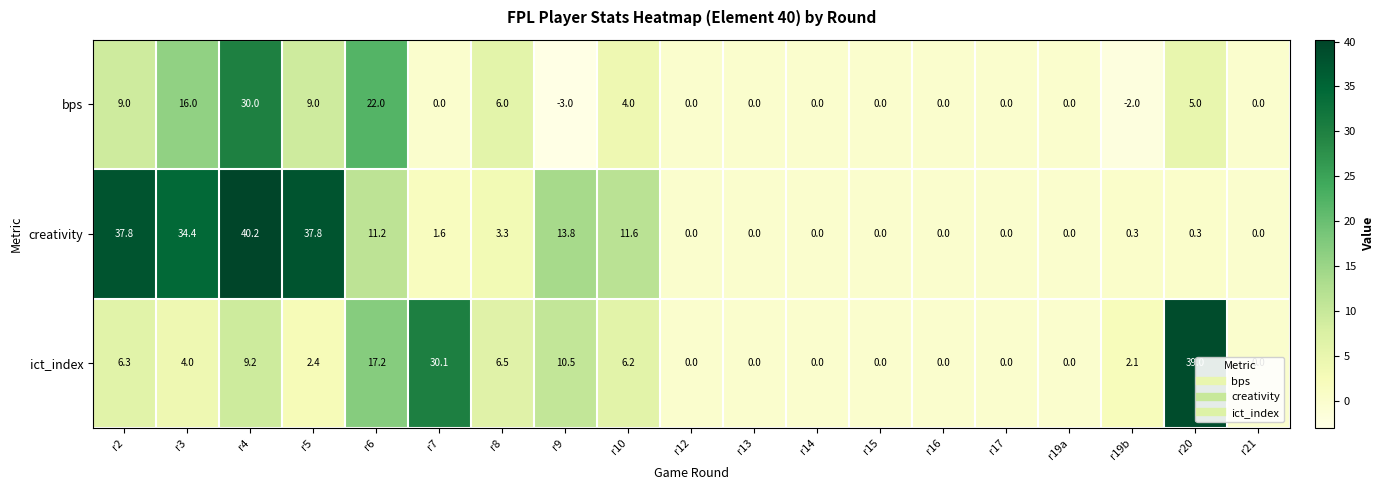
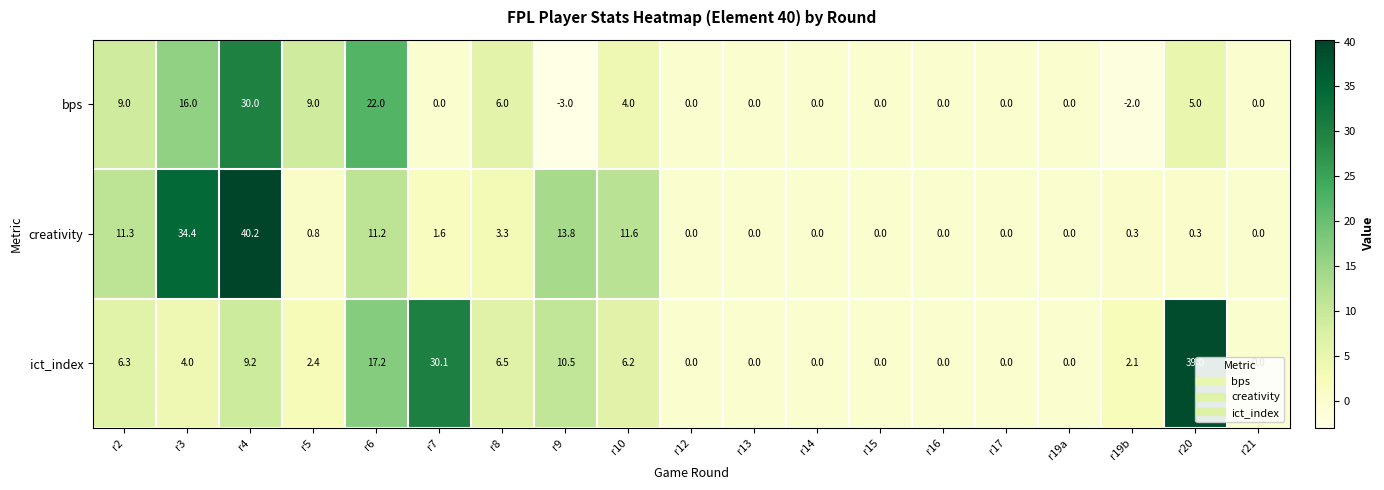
creativity, r2: 37.8 -> 11.3
creativity, r5: 37.8 -> 0.8
